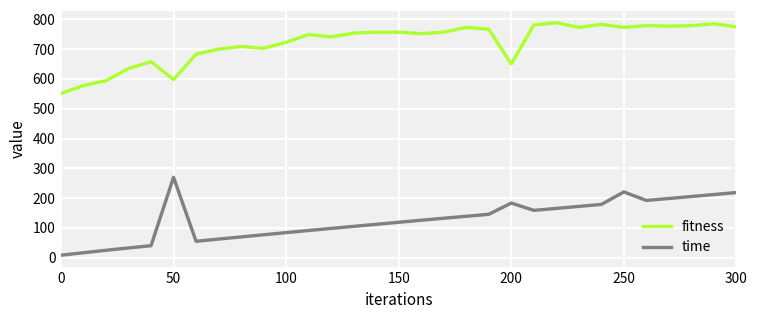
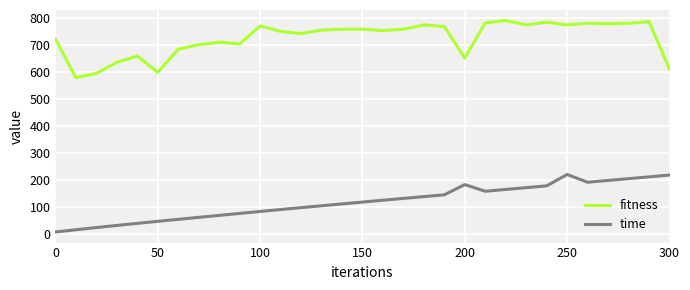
fitness, 0: 550 -> 720
time, 50: 270 -> 50
fitness, 100: 720 -> 770
fitness, 300: 780 -> 610
